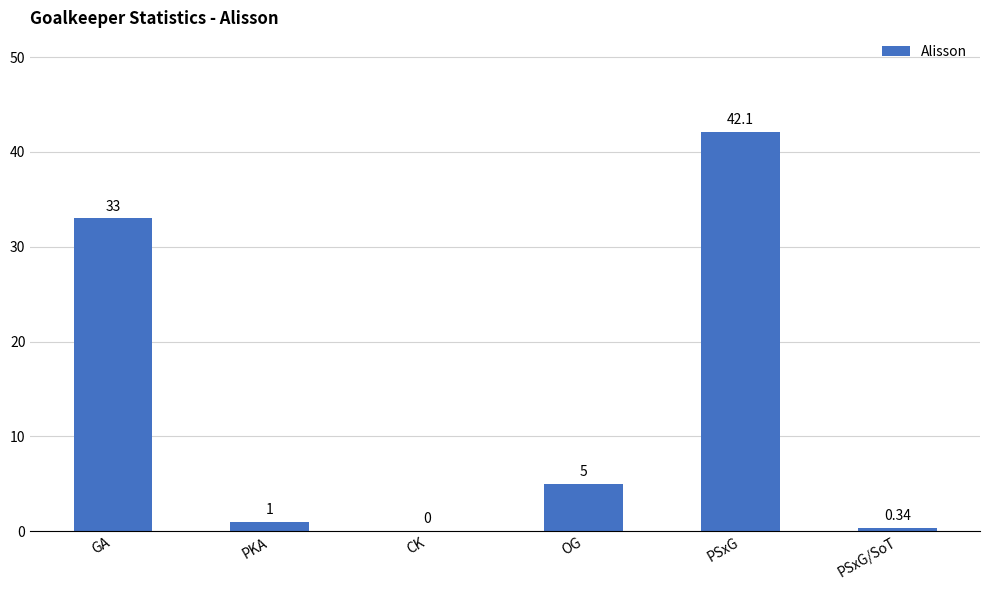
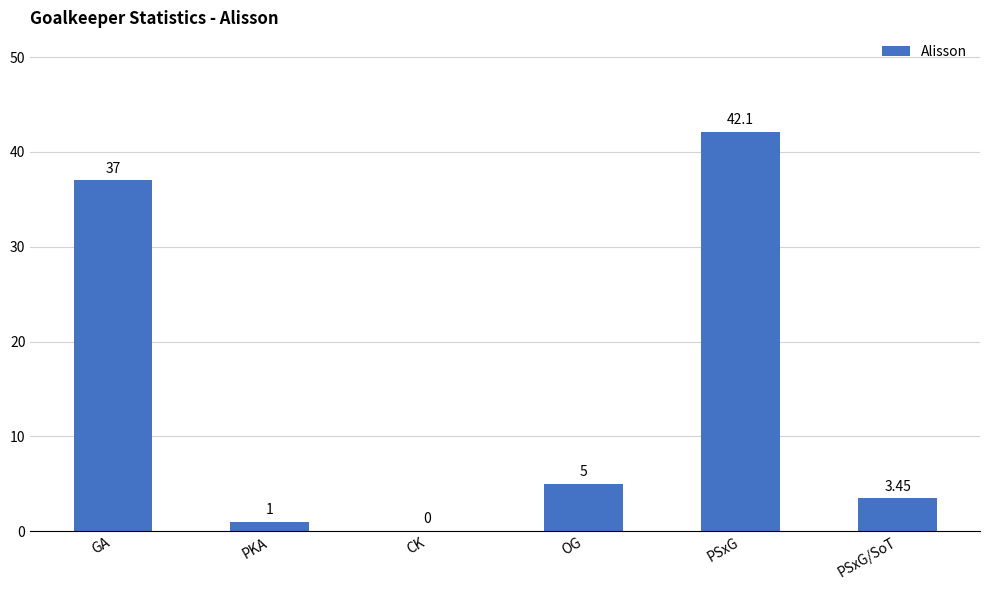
GA: 33 -> 37
PSxG/SoT: 0.34 -> 3.45
